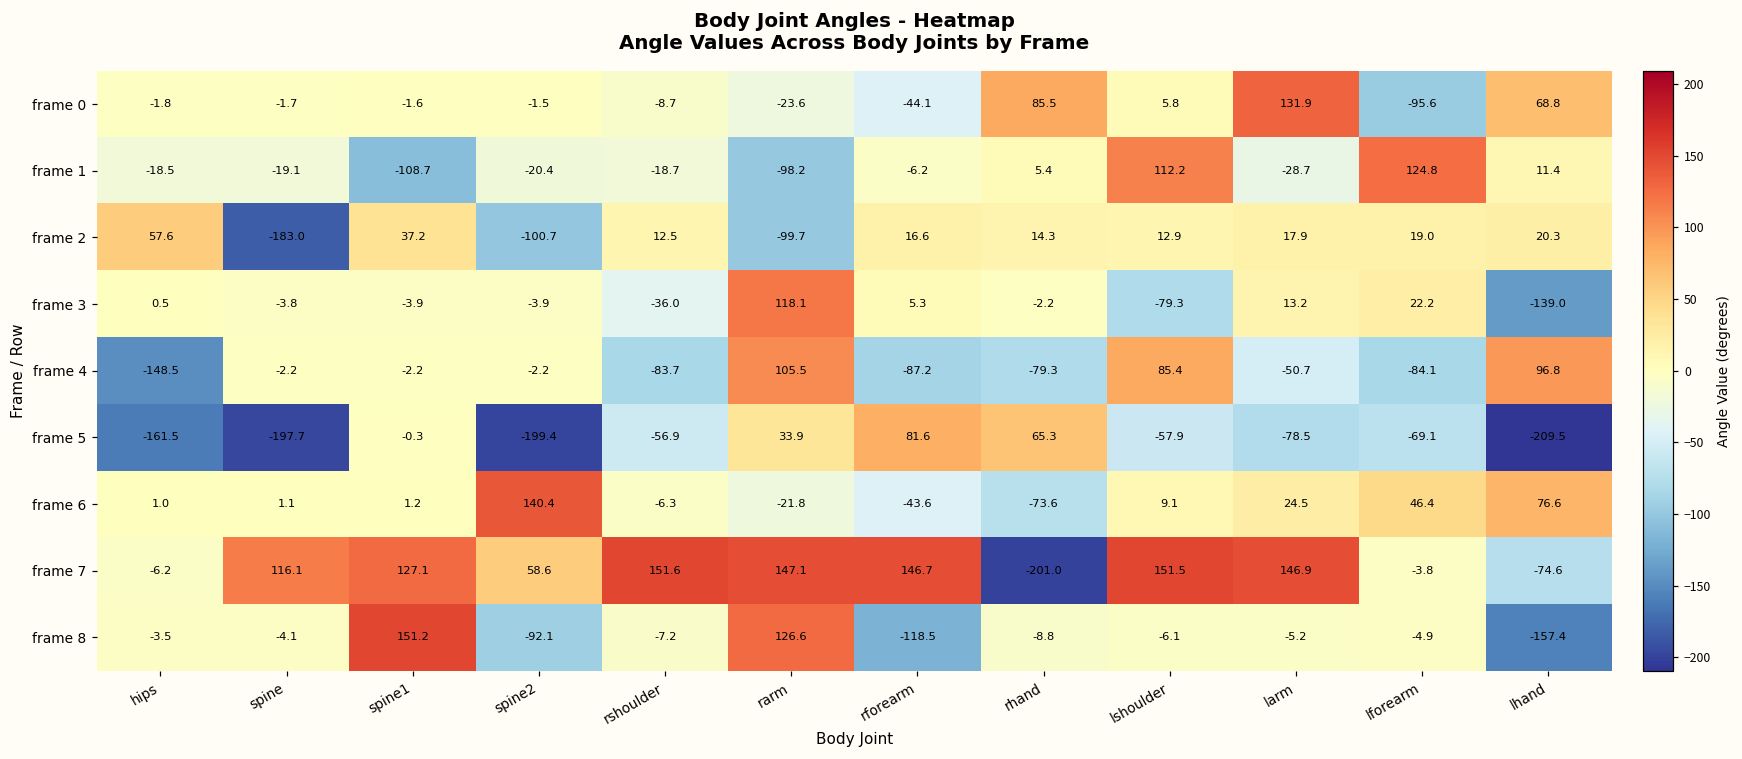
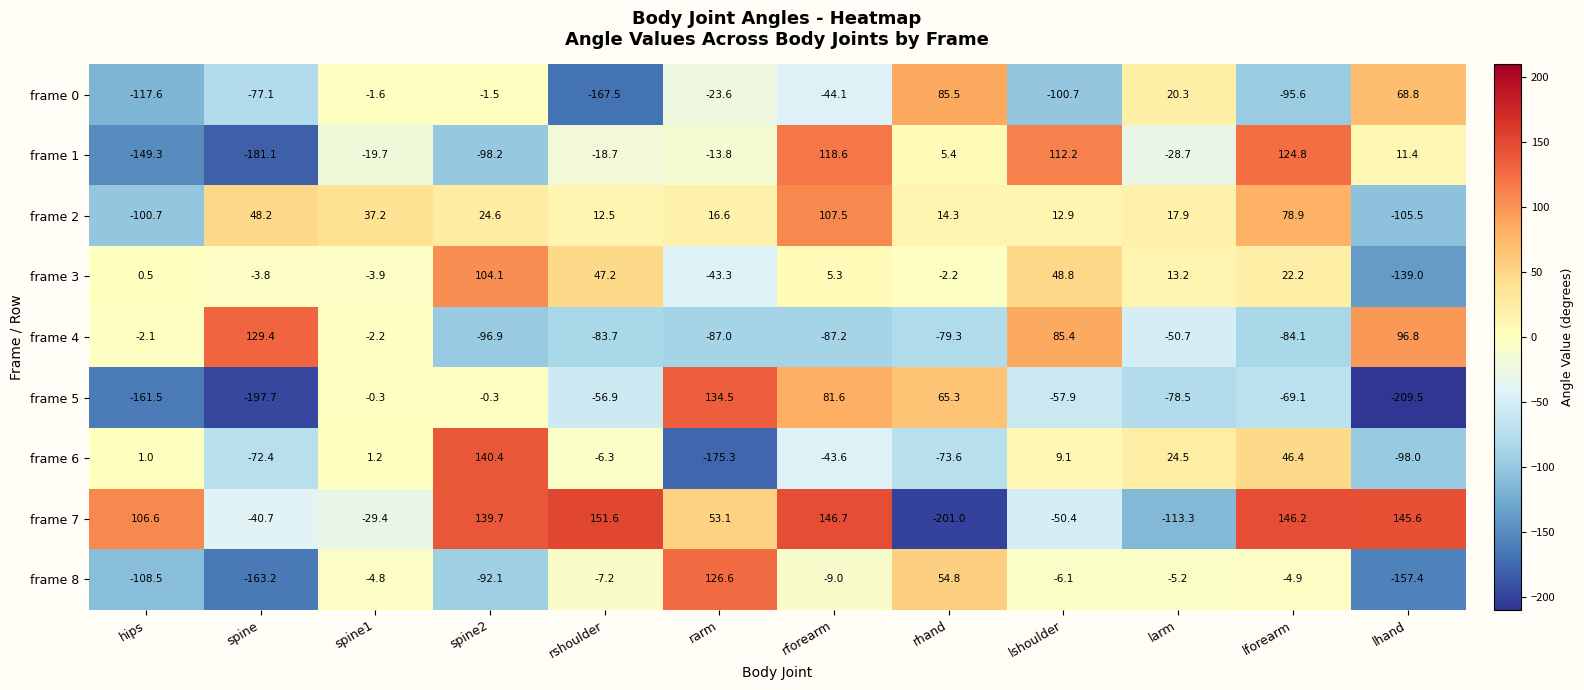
frame 0, hips: -1.8 -> -117.6
frame 0, spine: -1.7 -> -77.1
frame 0, rshoulder: -8.7 -> -167.5
frame 0, lshoulder: 5.8 -> -100.7
frame 0, larm: 131.9 -> 20.3
frame 1, hips: -18.5 -> -149.3
frame 1, spine: -19.1 -> -181.1
frame 1, spine1: -108.7 -> -19.7
frame 1, spine2: -20.4 -> -98.2
frame 1, rarm: -98.2 -> -13.8
frame 1, rforearm: -6.2 -> 118.6
frame 2, hips: 57.6 -> -100.7
frame 2, spine: -183.0 -> 48.2
frame 2, spine2: -100.7 -> 24.6
frame 2, rarm: -99.7 -> 16.6
frame 2, rforearm: 16.6 -> 107.5
frame 2, lforearm: 19.0 -> 78.9
frame 2, lhand: 20.3 -> -105.5
frame 3, spine2: -3.9 -> 104.1
frame 3, rshoulder: -36.0 -> 47.2
frame 3, rarm: 118.1 -> -43.3
frame 3, lshoulder: -79.3 -> 48.8
frame 4, hips: -148.5 -> -2.1
frame 4, spine: -2.2 -> 129.4
frame 4, spine2: -2.2 -> -96.9
frame 4, rarm: 105.5 -> -87.0
frame 5, spine2: -199.4 -> -0.3
frame 5, rarm: 33.9 -> 134.5
frame 6, spine: 1.1 -> -72.4
frame 6, rarm: -21.8 -> -175.3
frame 6, lhand: 76.6 -> -98.0
frame 7, hips: -6.2 -> 106.6
frame 7, spine: 116.1 -> -40.7
frame 7, spine1: 127.1 -> -29.4
frame 7, spine2: 58.6 -> 139.7
frame 7, rarm: 147.1 -> 53.1
frame 7, lshoulder: 151.5 -> -50.4
frame 7, larm: 146.9 -> -113.3
frame 7, lforearm: -3.8 -> 146.2
frame 7, lhand: -74.6 -> 145.6
frame 8, hips: -3.5 -> -108.5
frame 8, spine: -4.1 -> -163.2
frame 8, spine1: 151.2 -> -4.8
frame 8, rforearm: -118.5 -> -9.0
frame 8, rhand: -8.8 -> 54.8
